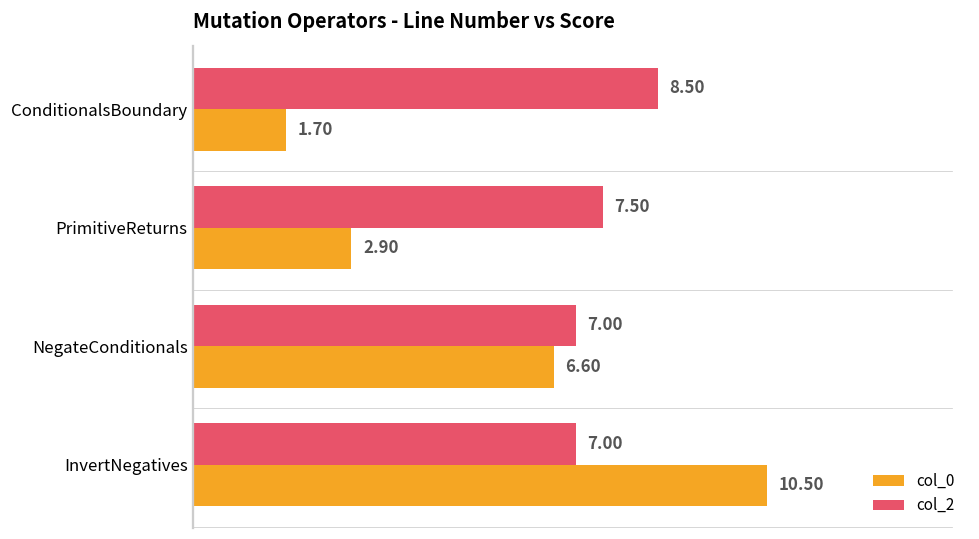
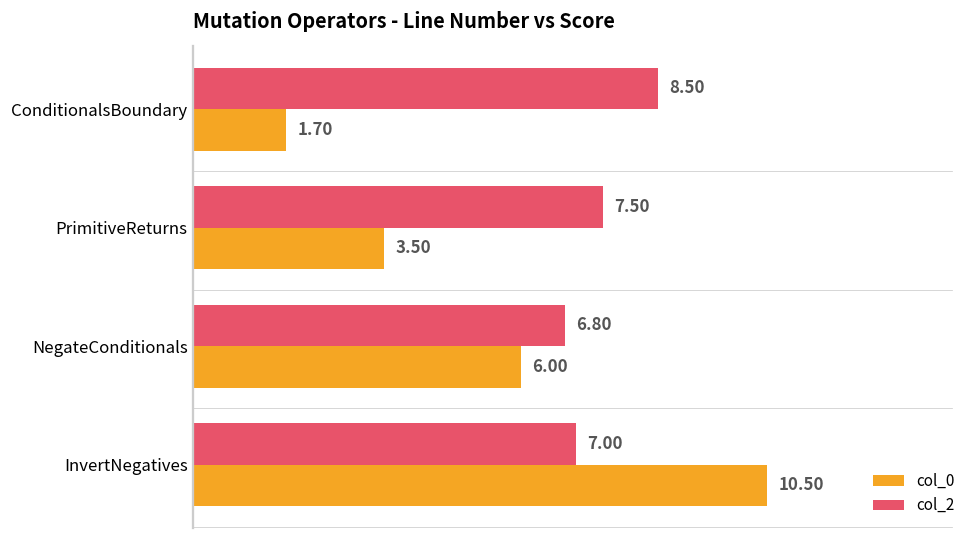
col_0, PrimitiveReturns: 2.90 -> 3.50
col_2, NegateConditionals: 7.00 -> 6.80
col_0, NegateConditionals: 6.60 -> 6.00
